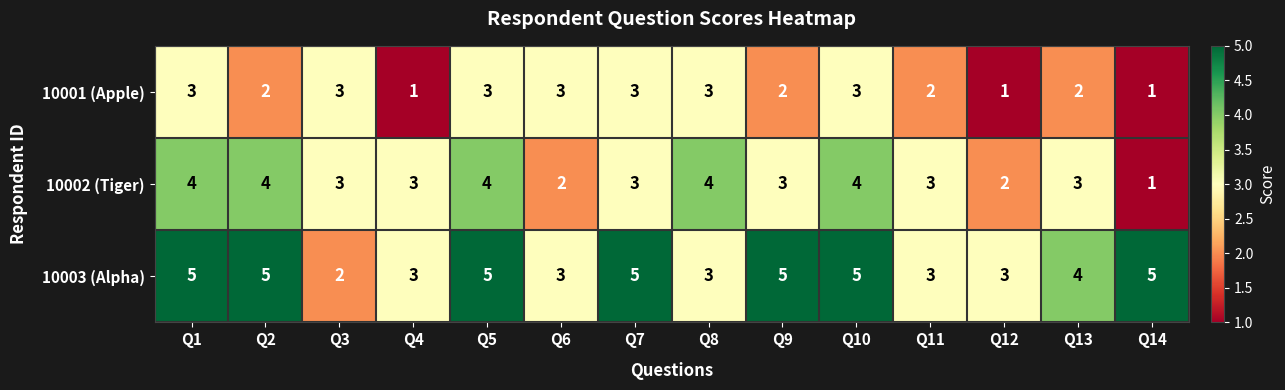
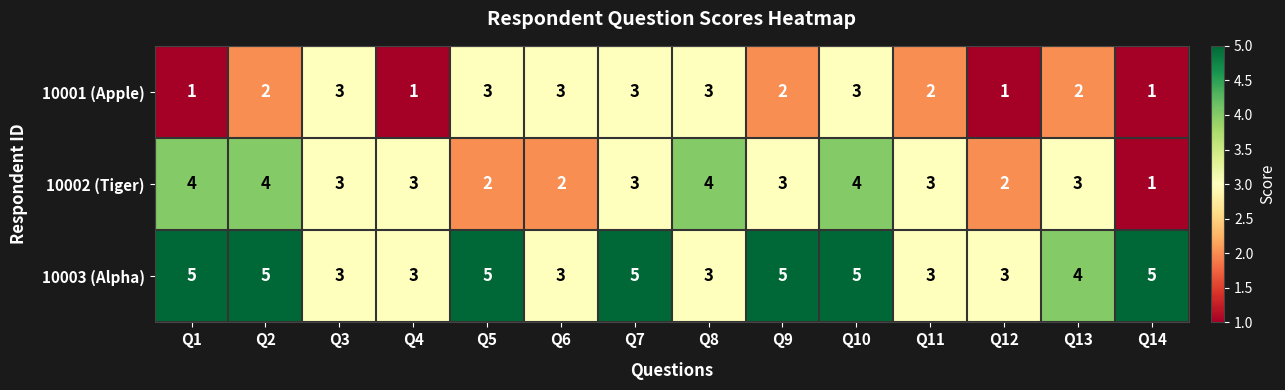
10001 (Apple), Q1: 3 -> 1
10002 (Tiger), Q5: 4 -> 2
10003 (Alpha), Q3: 2 -> 3
